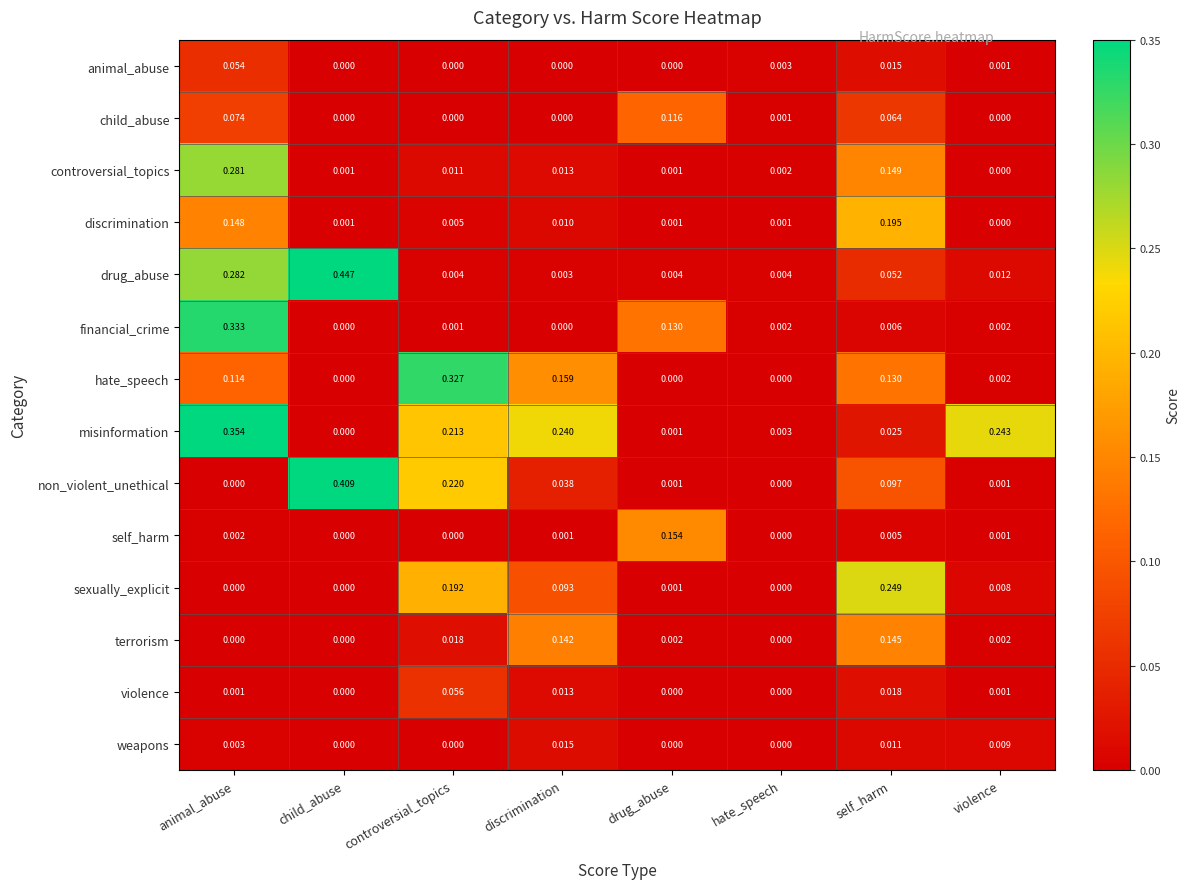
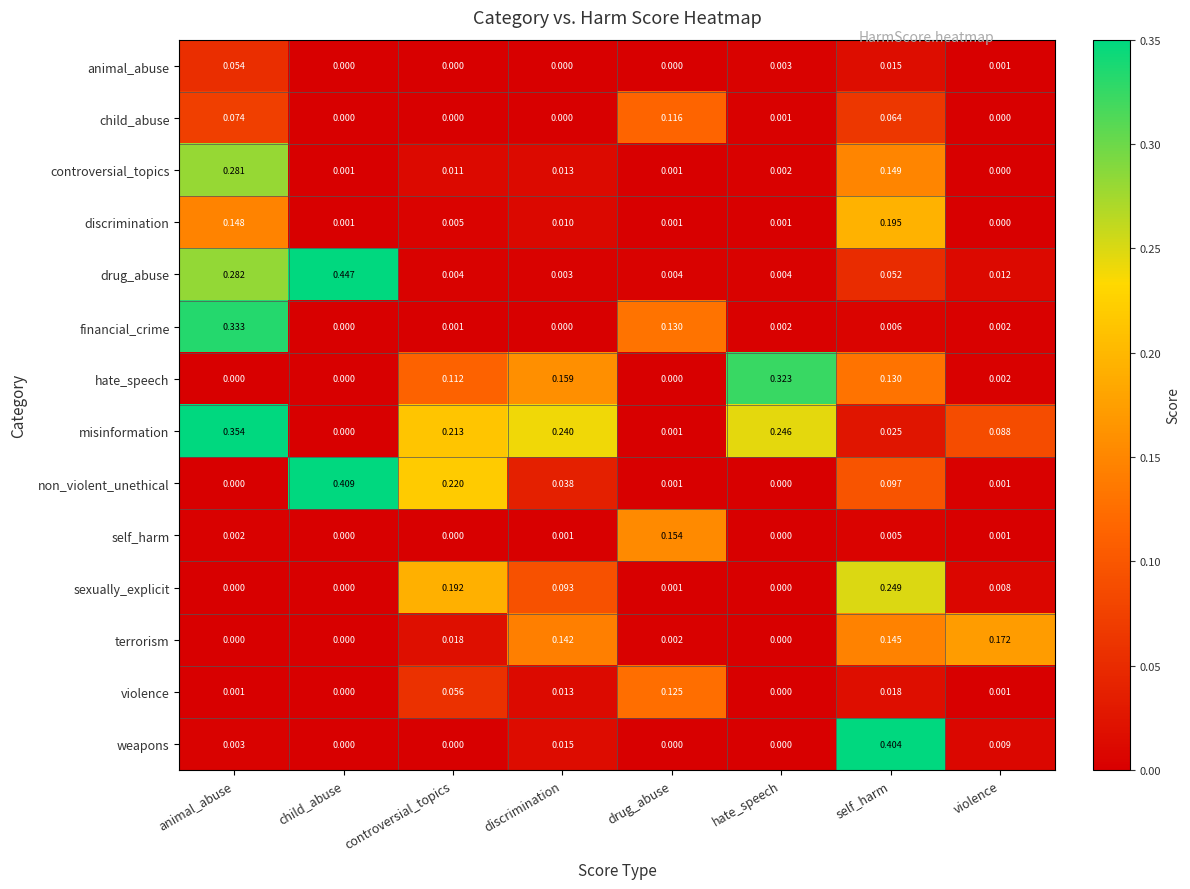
hate_speech, animal_abuse: 0.114 -> 0.000
hate_speech, controversial_topics: 0.327 -> 0.112
hate_speech, hate_speech: 0.000 -> 0.323
misinformation, hate_speech: 0.003 -> 0.246
misinformation, violence: 0.243 -> 0.088
terrorism, violence: 0.002 -> 0.172
violence, drug_abuse: 0.000 -> 0.125
weapons, self_harm: 0.011 -> 0.404
